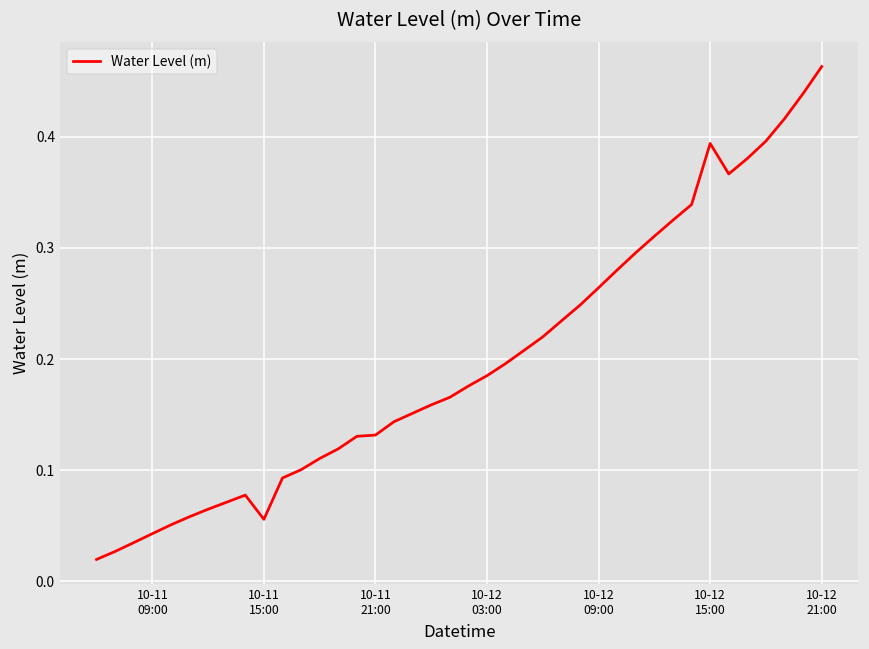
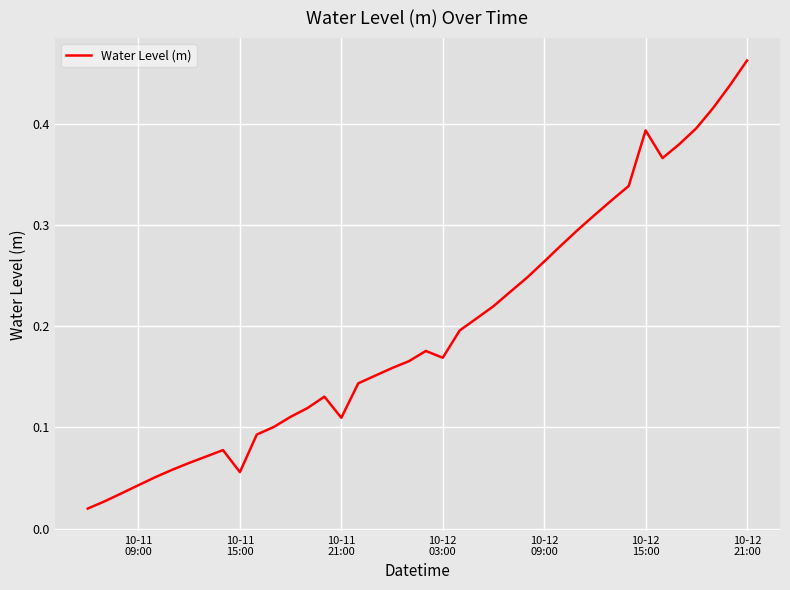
10-11 21:00: 0.132 -> 0.110
10-12 03:00: 0.185 -> 0.169
